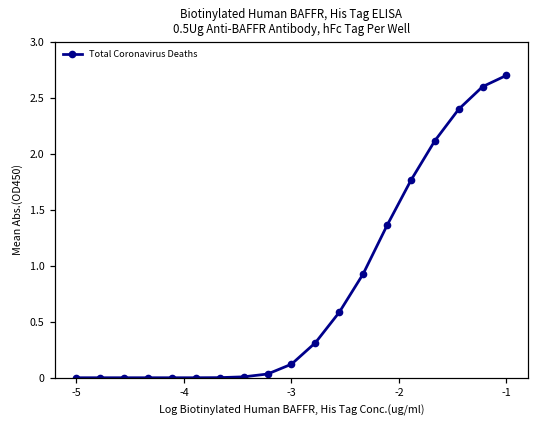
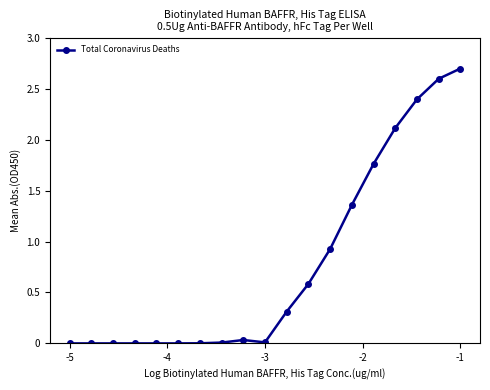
-3: 0.12 -> 0.01
